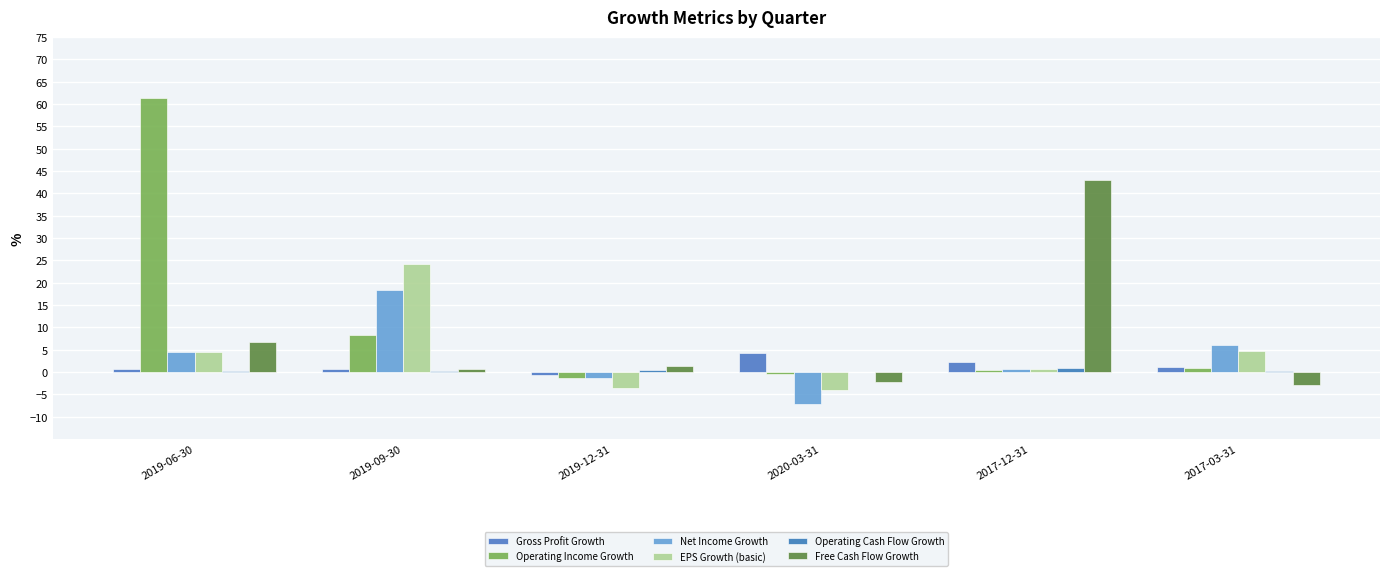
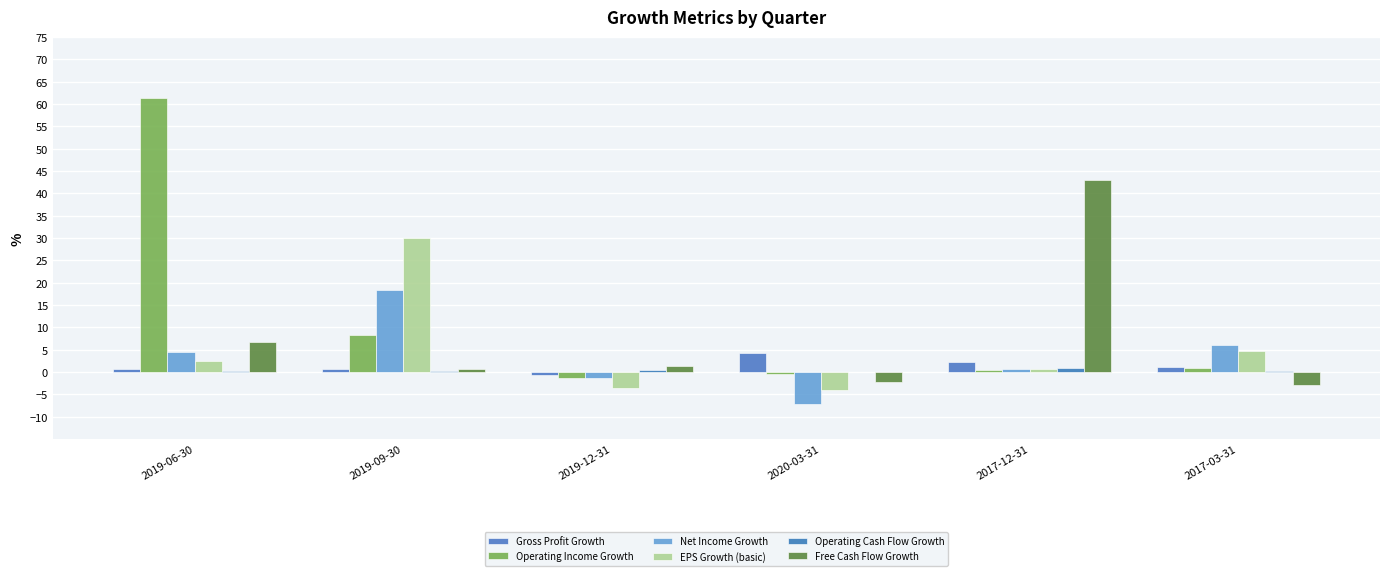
EPS Growth (basic), 2019-06-30: 4 -> 2
EPS Growth (basic), 2019-09-30: 24 -> 30
